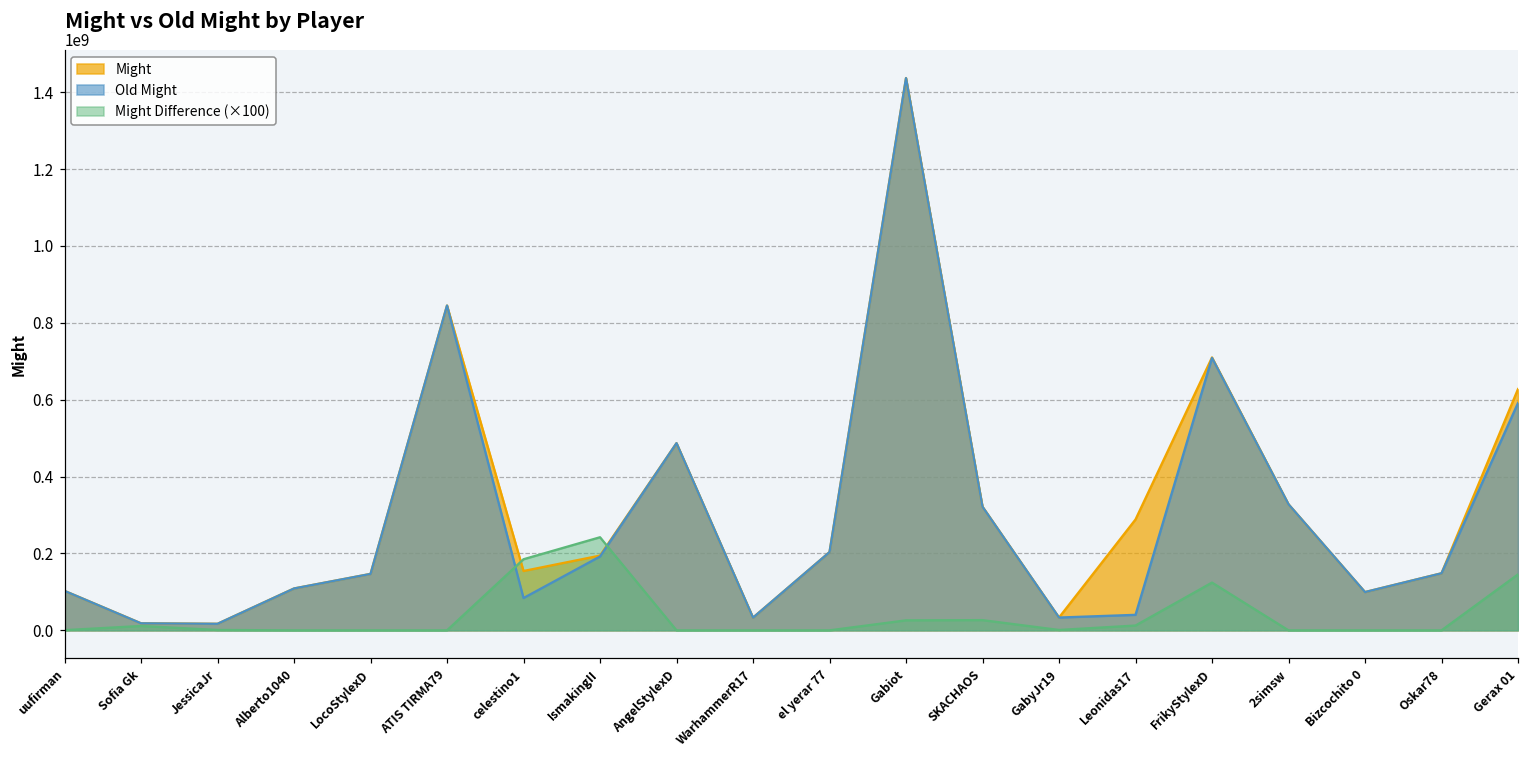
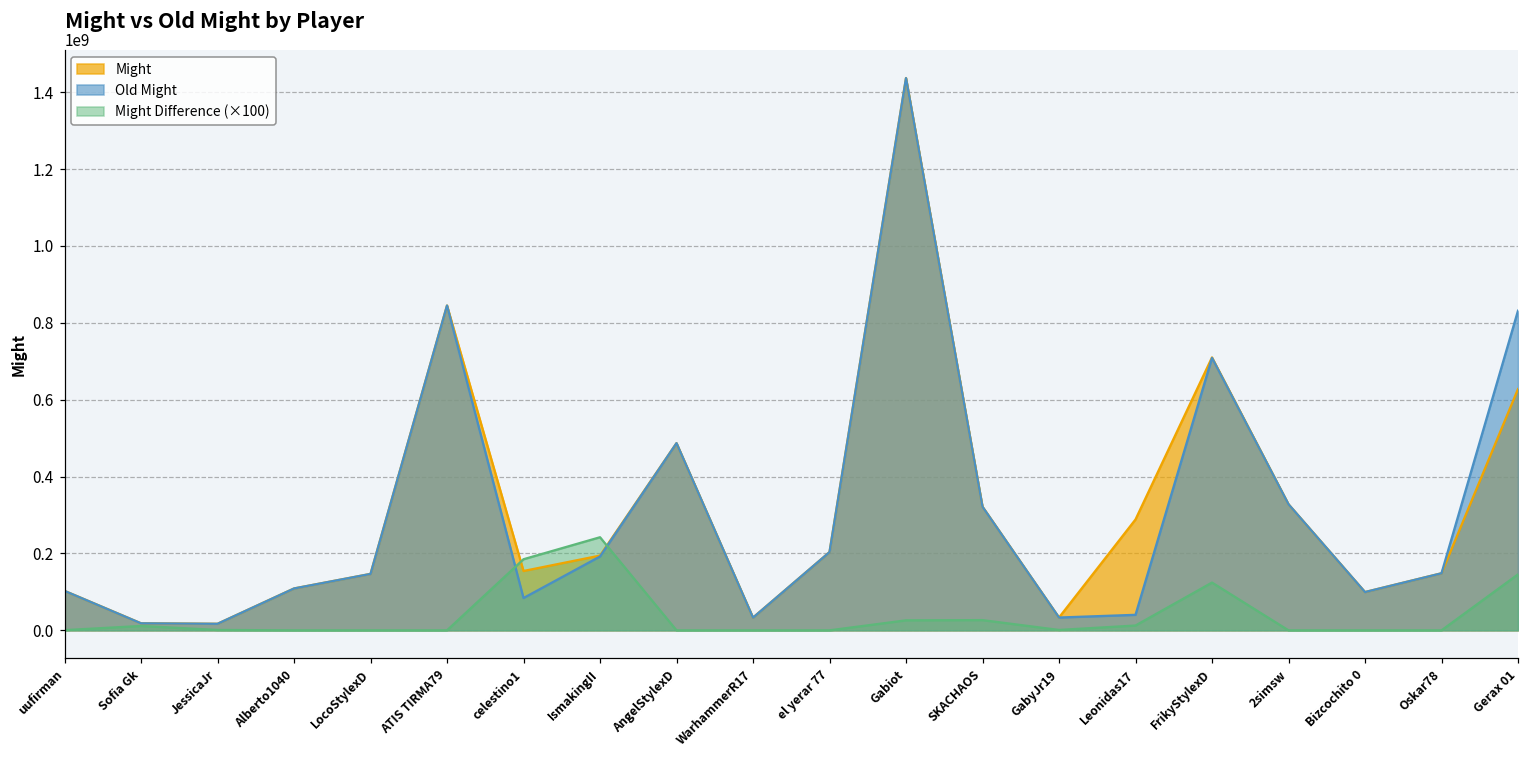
Old Might, Gerax 01: 590000000 -> 830000000
